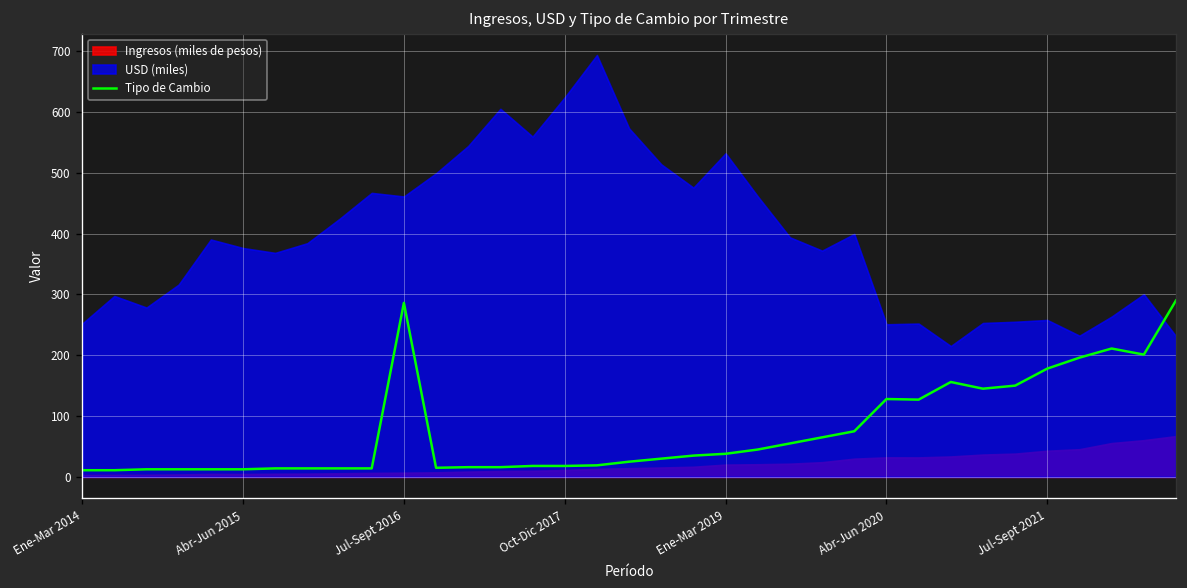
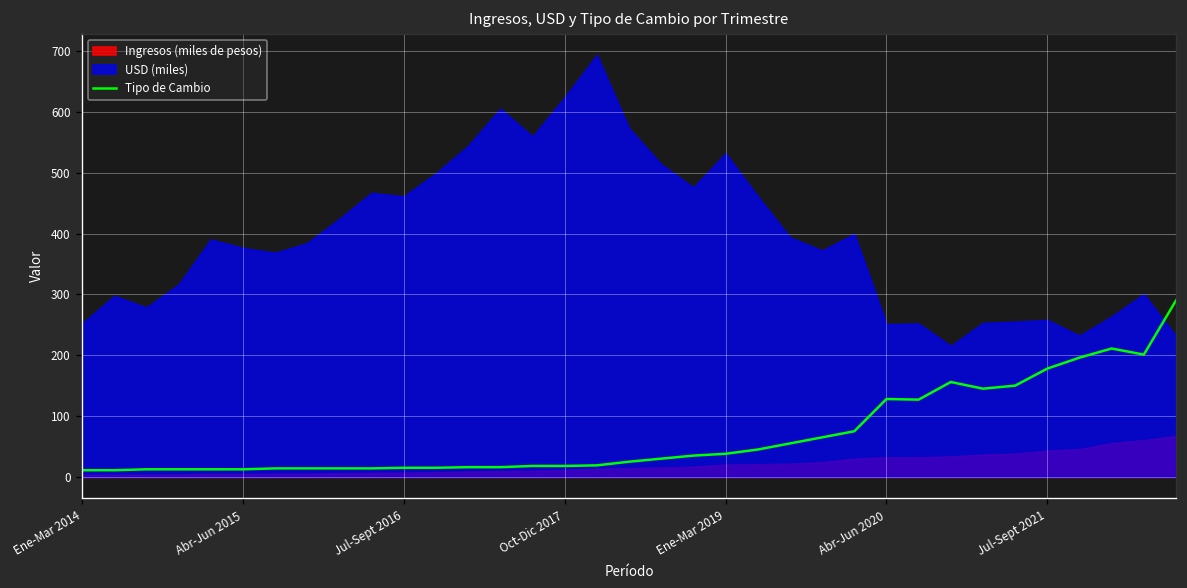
Tipo de Cambio, Jul-Sept 2016: 290 -> 20
